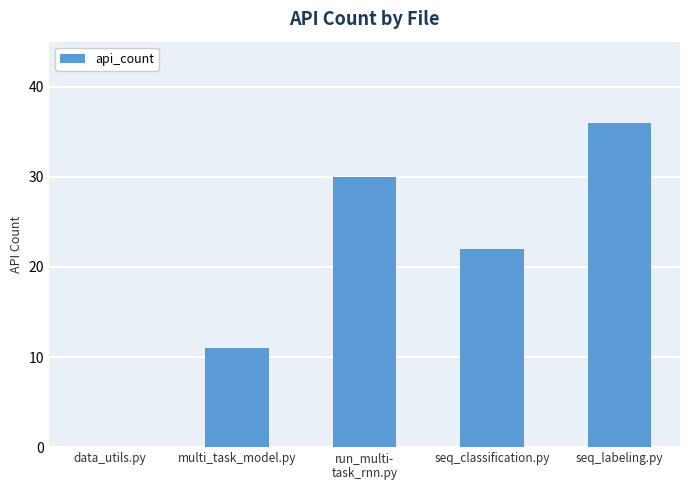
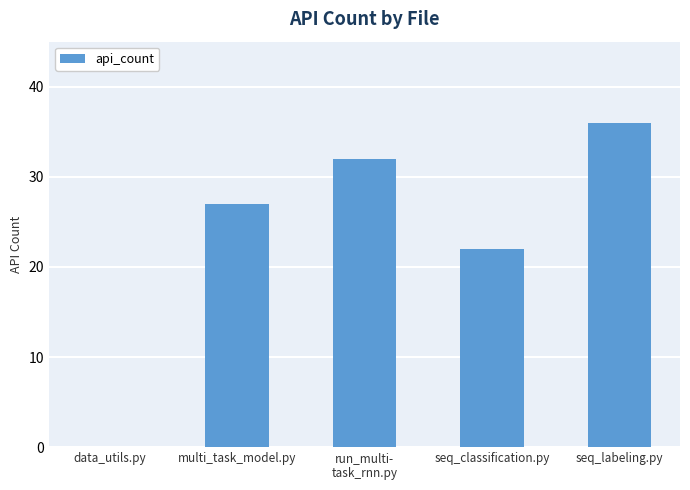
multi_task_model.py: 11 -> 27
run_multi- task_rnn.py: 30 -> 32
